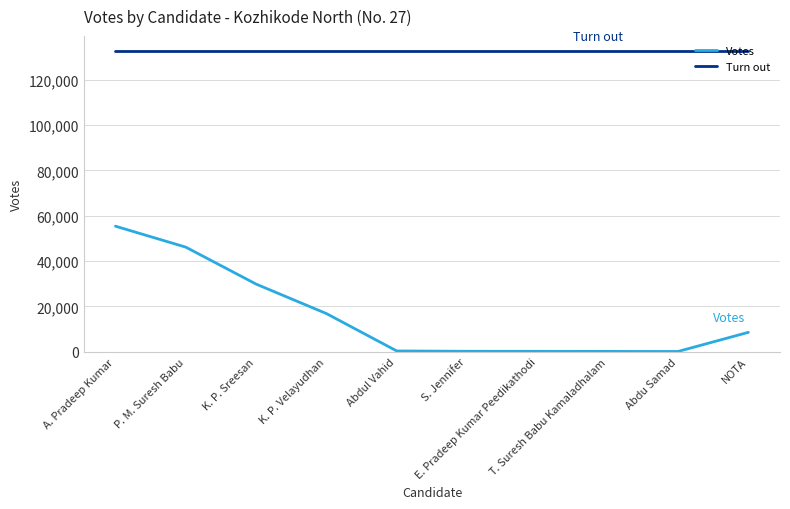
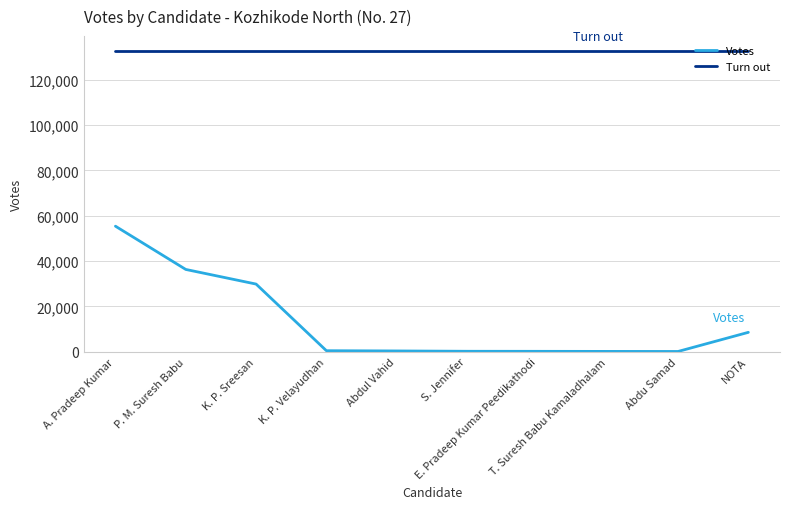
Votes, P. M. Suresh Babu: 46,000 -> 36,000
Votes, K. P. Velayudhan: 17,000 -> 0
